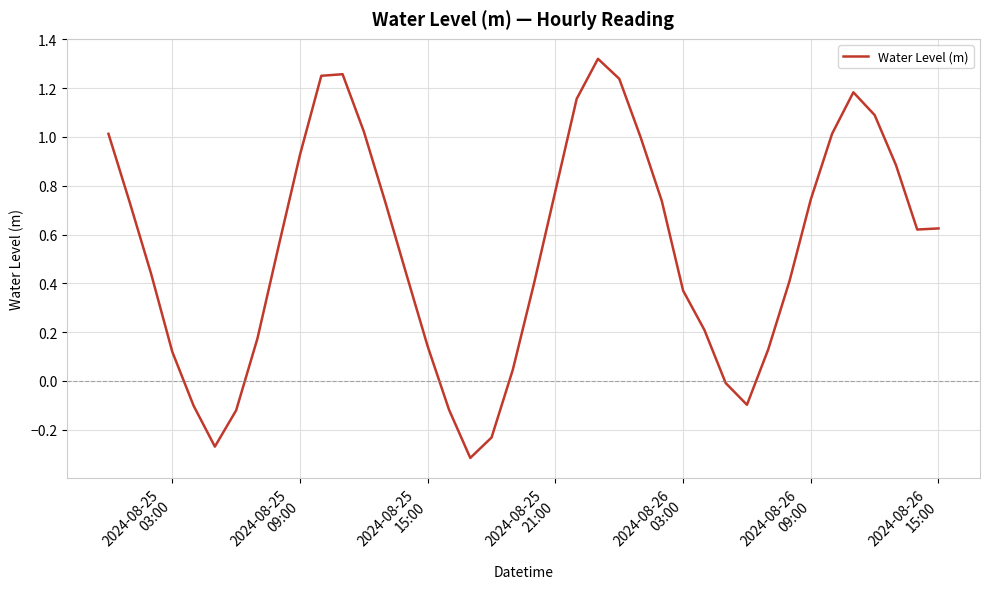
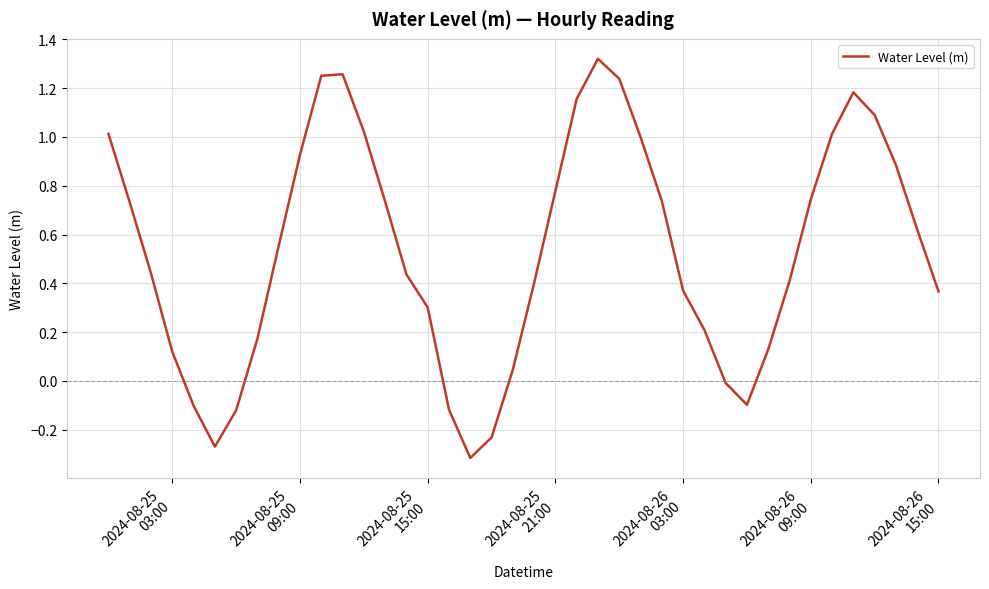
2024-08-25 15:00: 0.14 -> 0.30
2024-08-26 15:00: 0.62 -> 0.37
